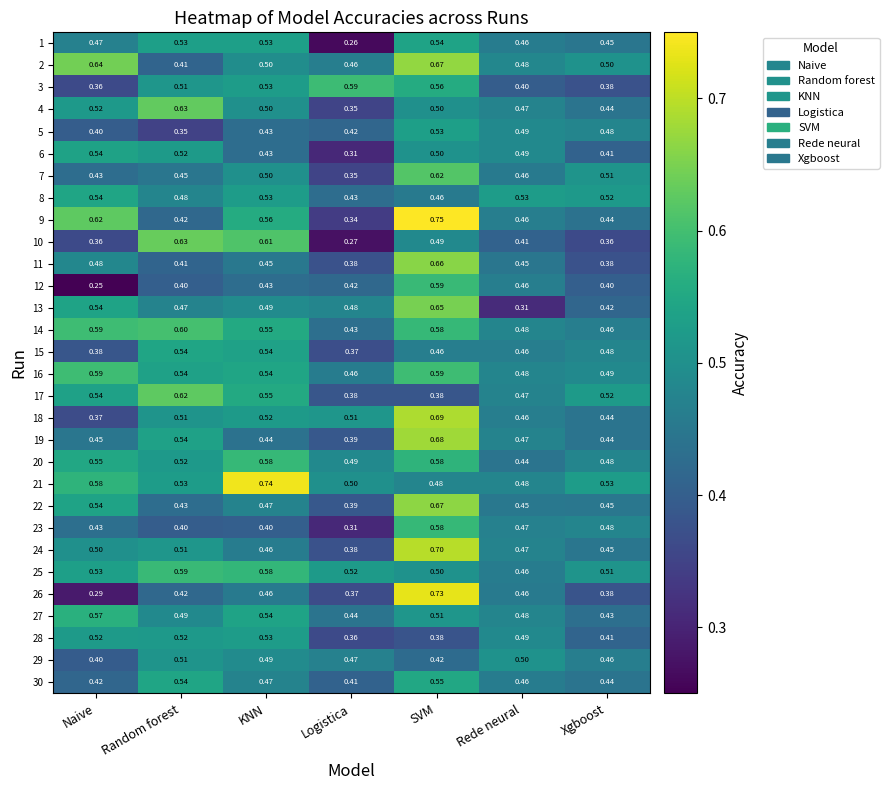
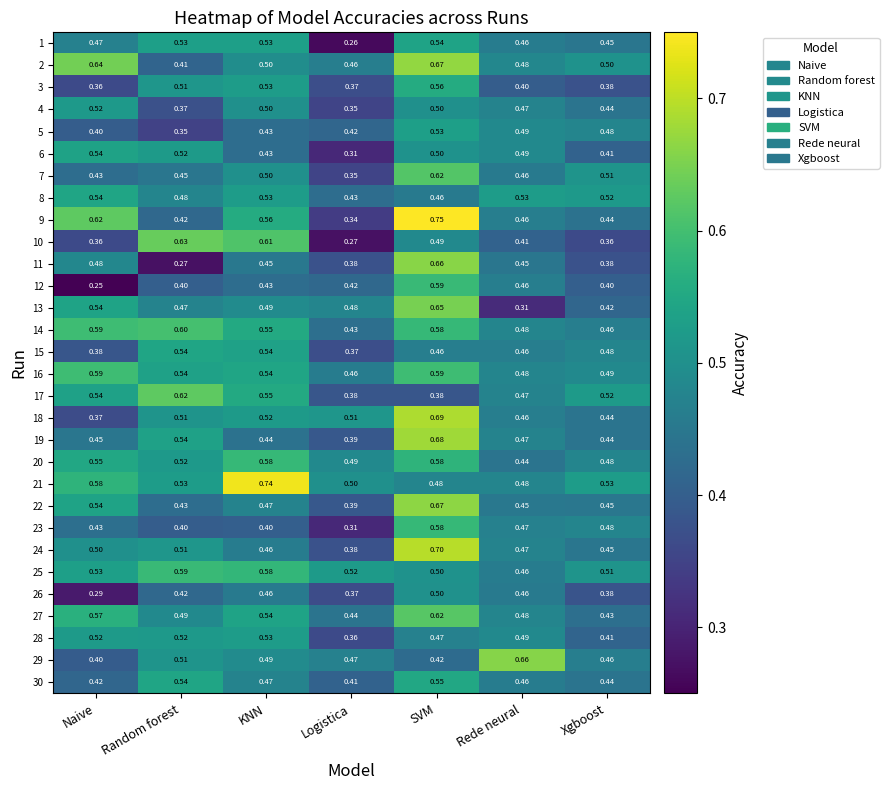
3, Logistica: 0.59 -> 0.37
4, Random forest: 0.63 -> 0.37
11, Random forest: 0.41 -> 0.27
26, SVM: 0.73 -> 0.50
27, SVM: 0.51 -> 0.62
28, SVM: 0.38 -> 0.47
29, Rede neural: 0.50 -> 0.66
